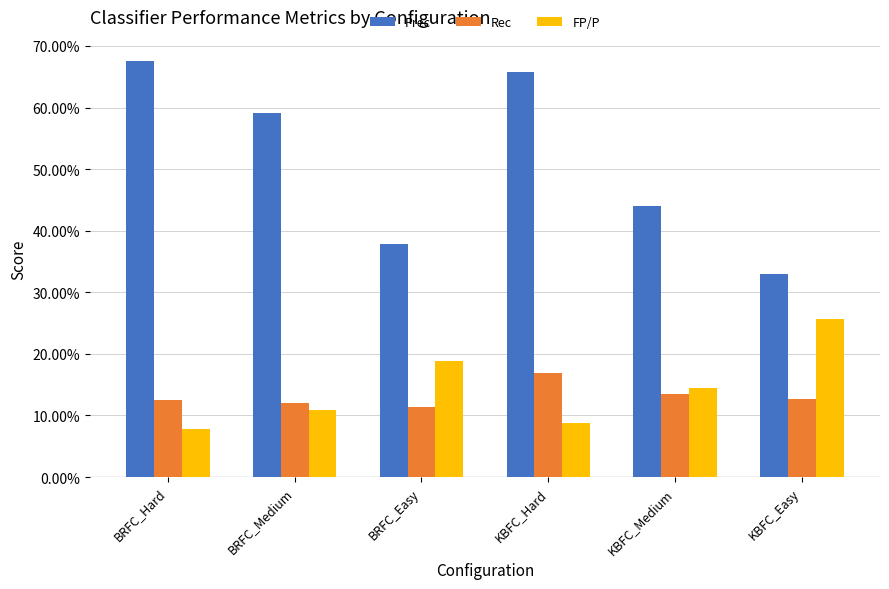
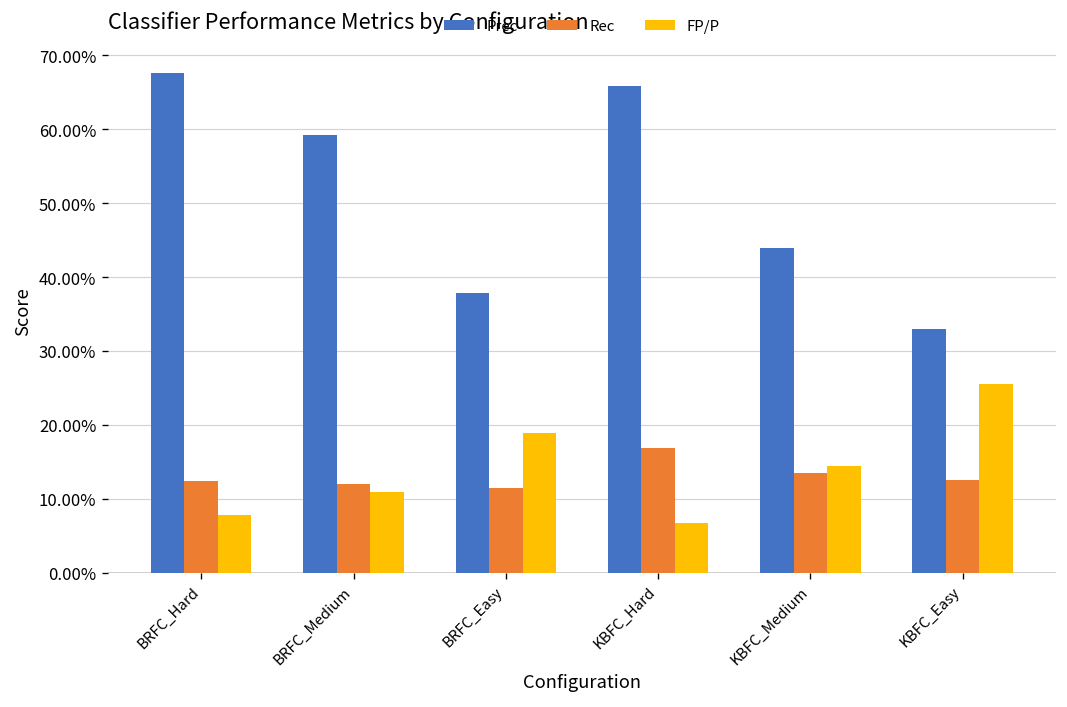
FP/P, KBFC_Hard: 9% -> 7%
